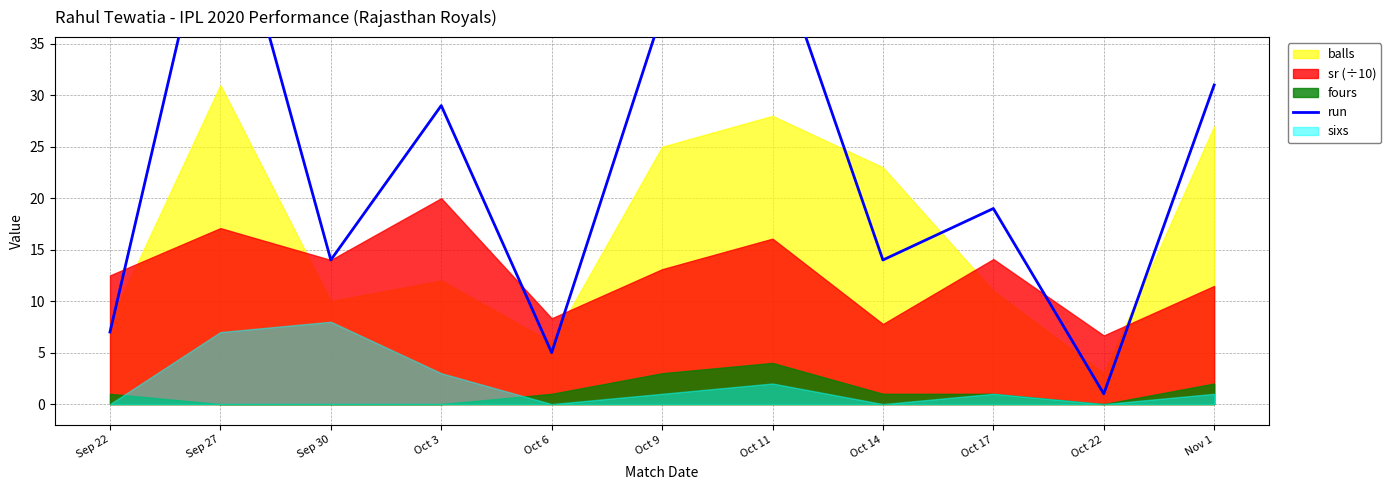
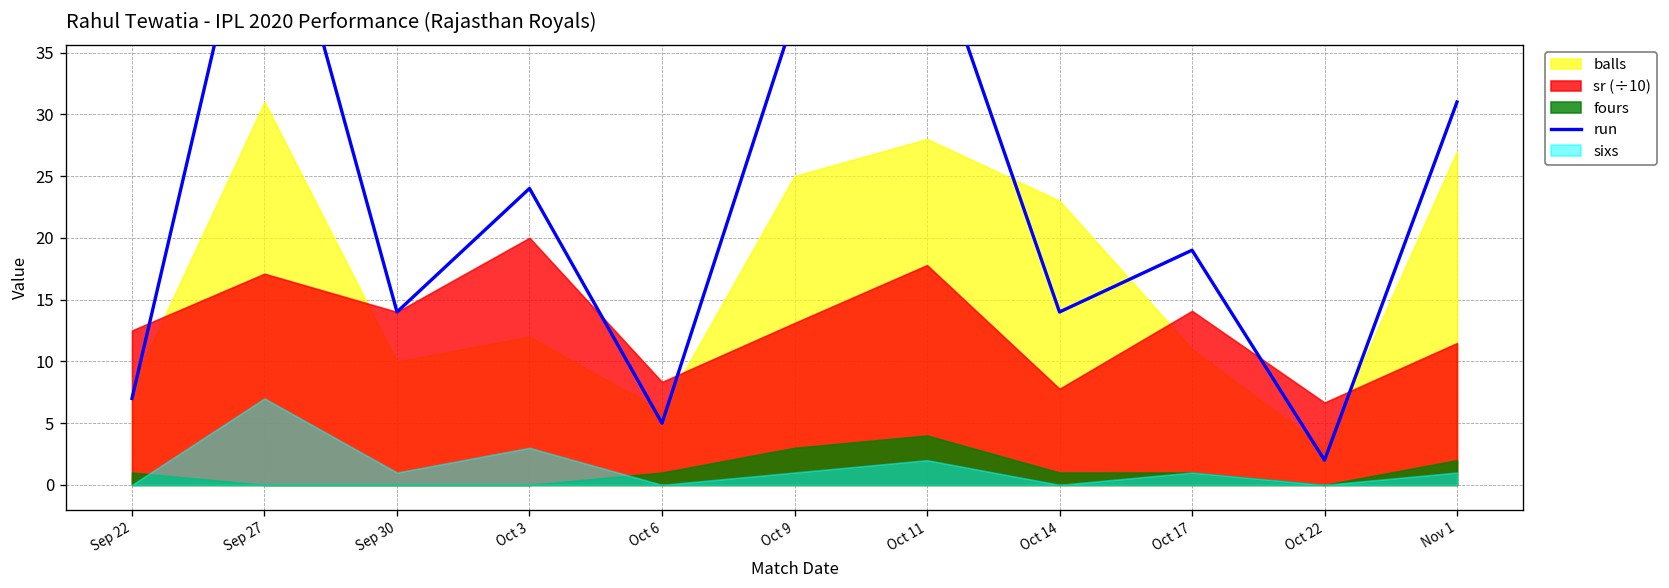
sixs, Sep 30: 8 -> 1
run, Oct 3: 29 -> 24
sr (÷10), Oct 11: 16.1 -> 17.8
run, Oct 22: 1 -> 2
